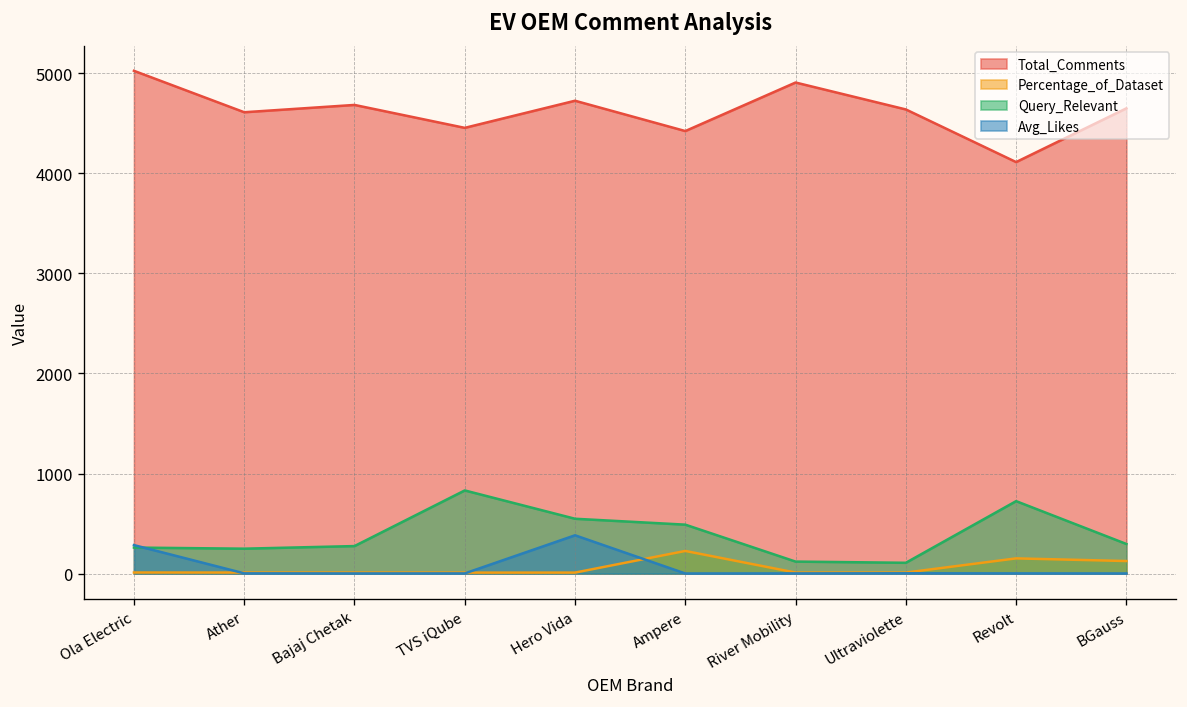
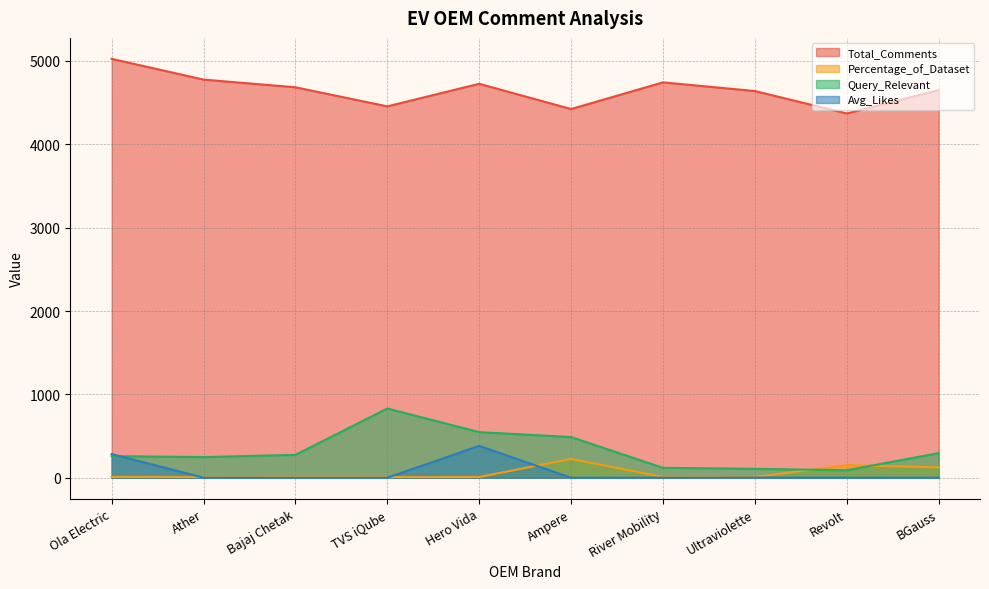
Total_Comments, Ather: 4600 -> 4800
Total_Comments, River Mobility: 4900 -> 4700
Total_Comments, Revolt: 4100 -> 4400
Query_Relevant, Revolt: 700 -> 100
